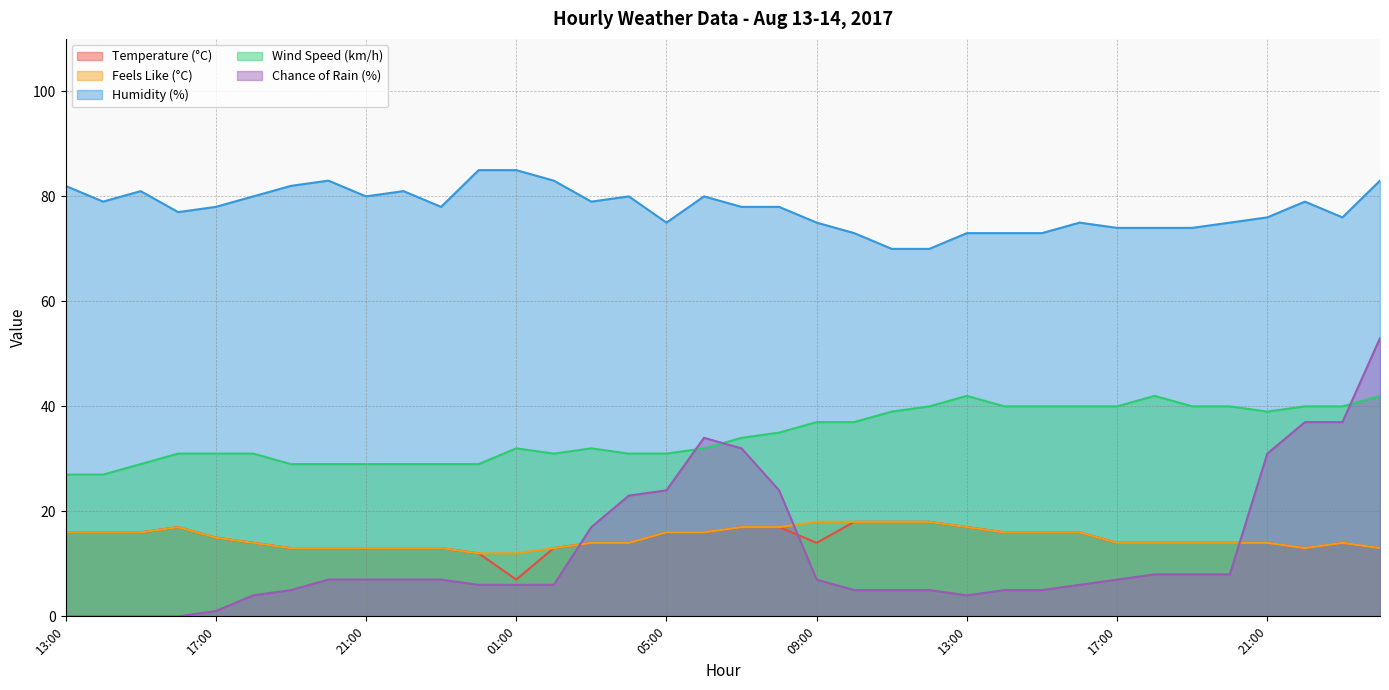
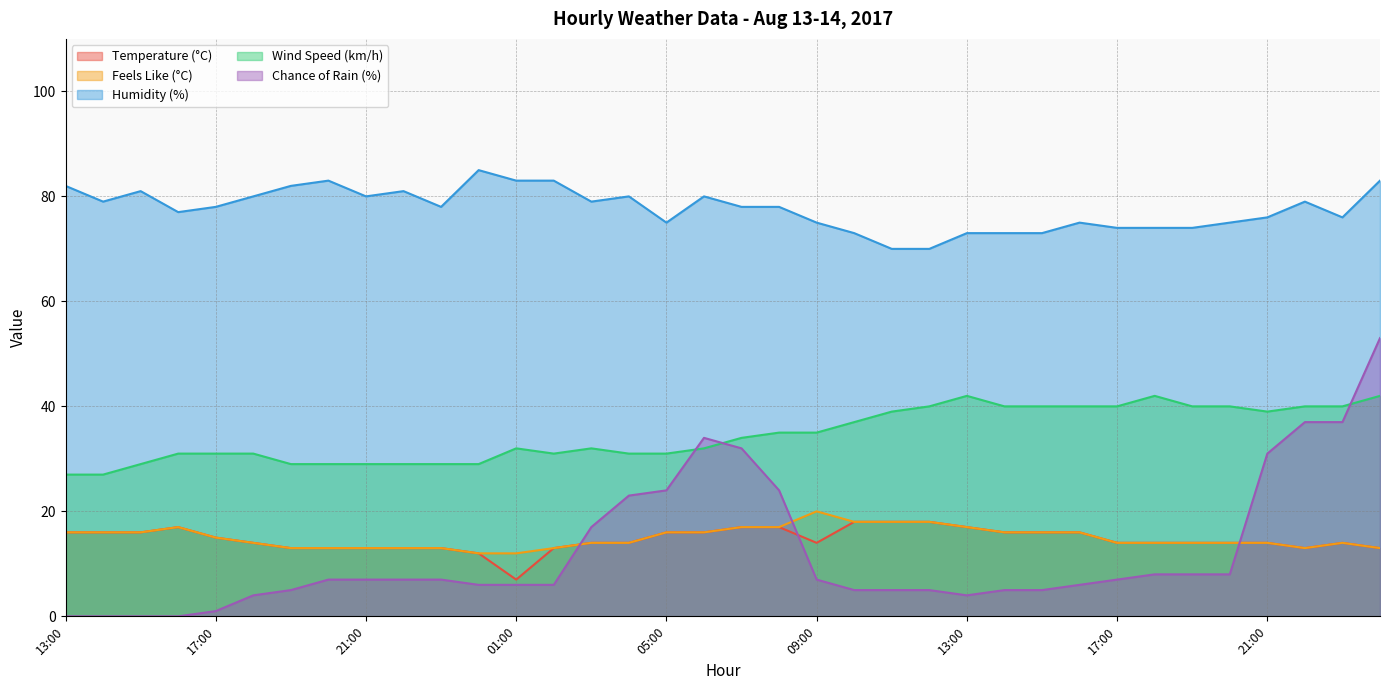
Humidity (%), 01:00: 85 -> 83
Feels Like (°C), 09:00: 18 -> 20
Wind Speed (km/h), 09:00: 37 -> 35
